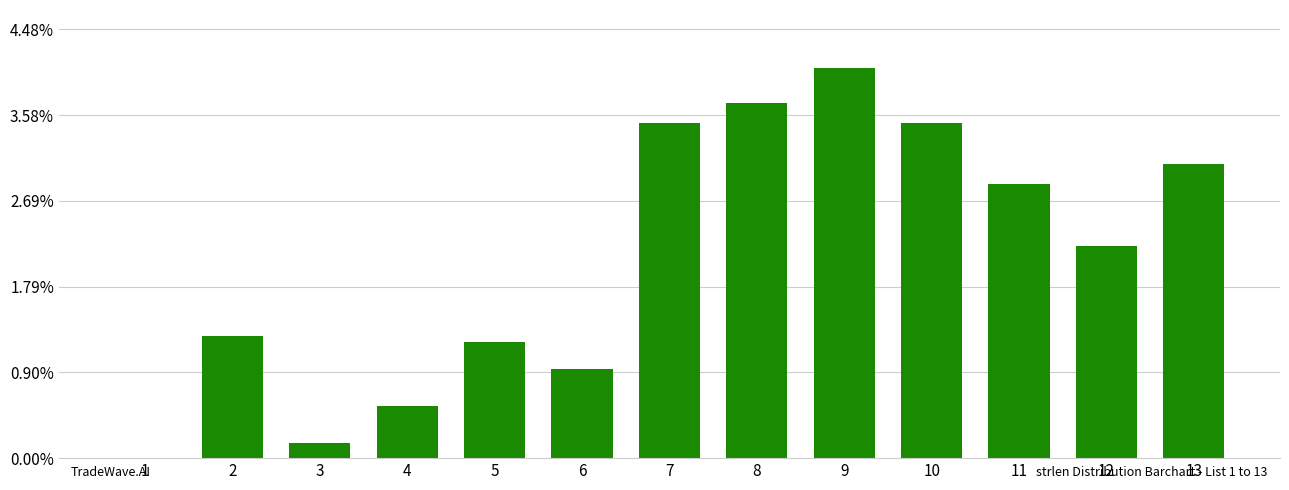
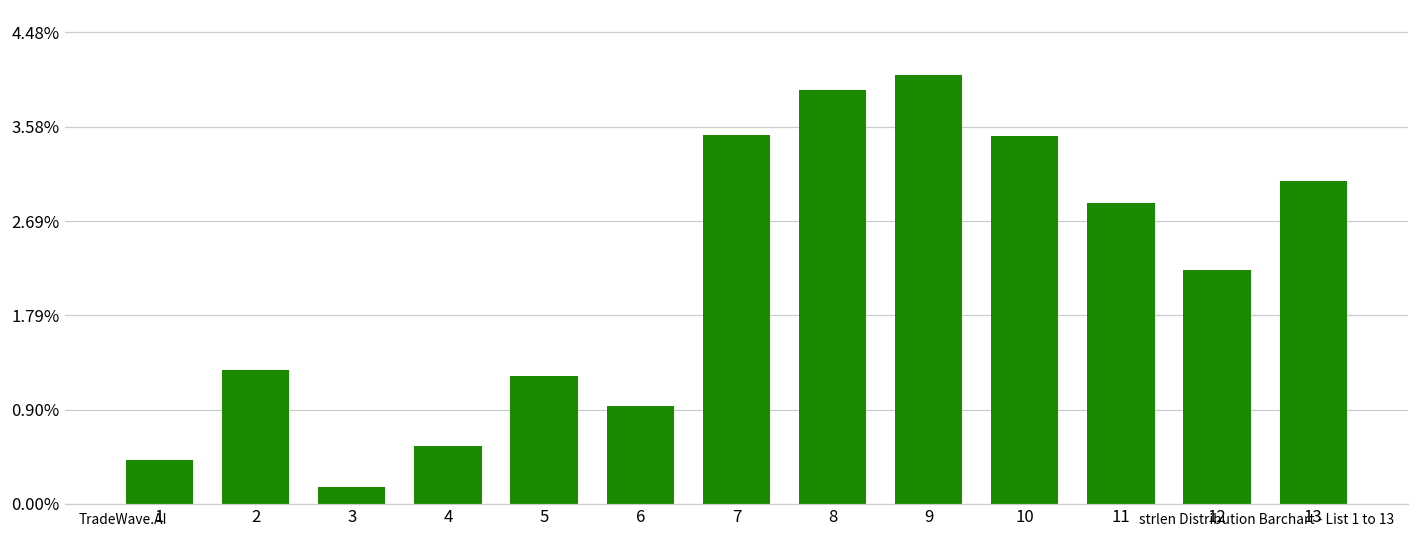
1: 0.0% -> 0.4%
8: 3.7% -> 3.9%
